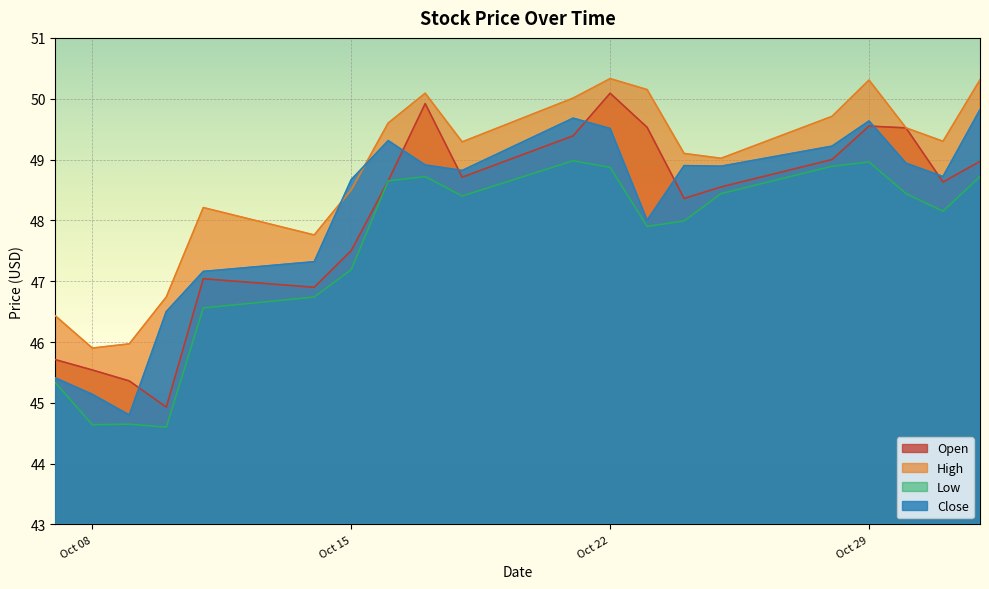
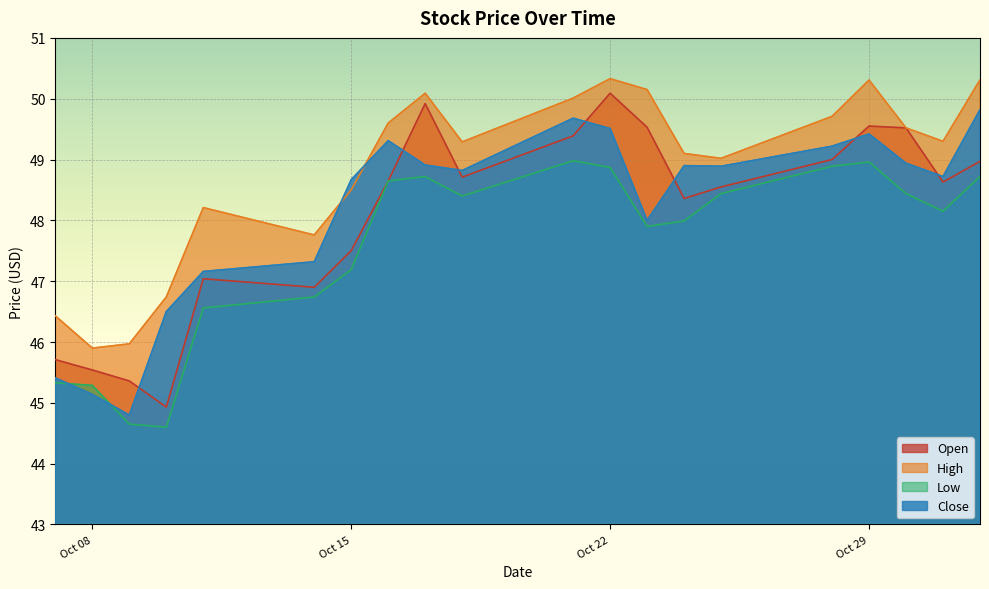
Low, Oct 08: 44.6 -> 45.3
Close, Oct 29: 49.6 -> 49.4
